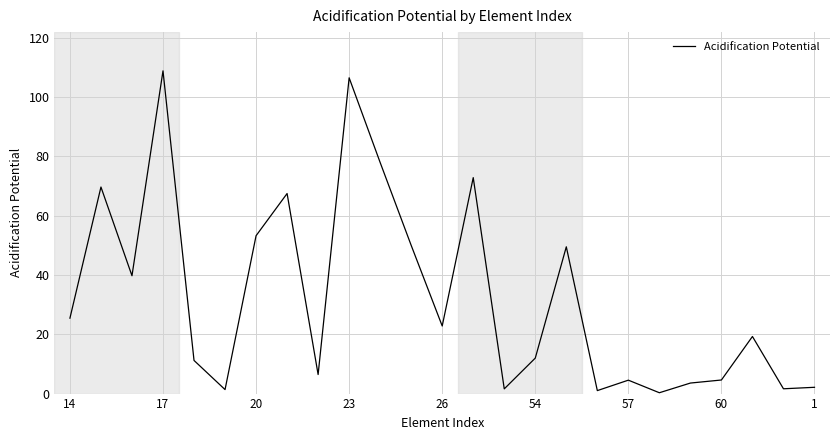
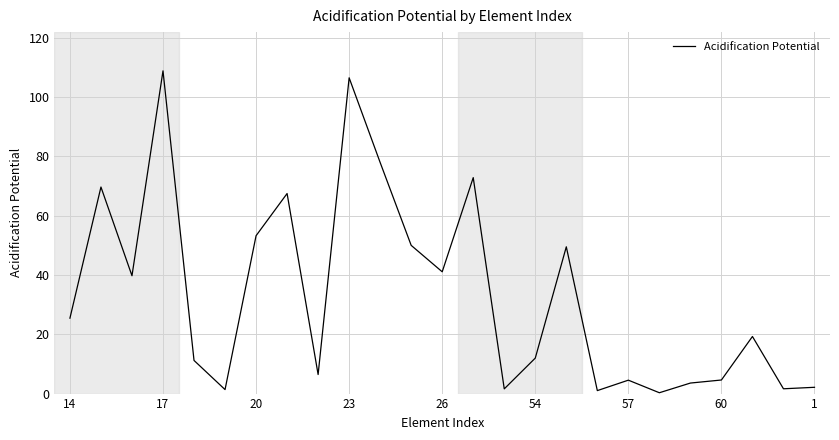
26: 23 -> 41
